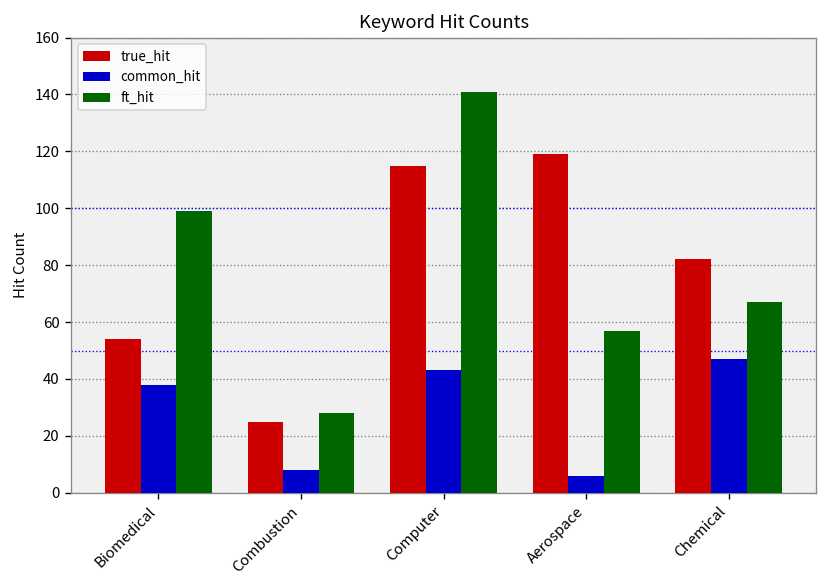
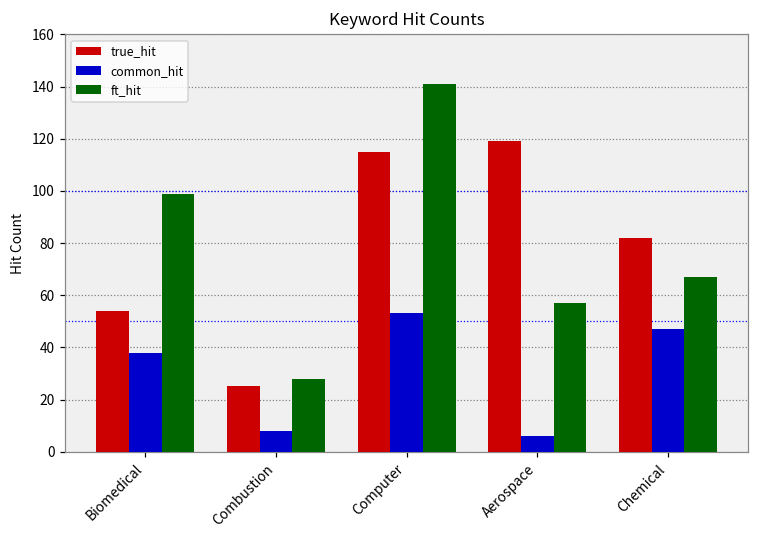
common_hit, Computer: 43 -> 53
